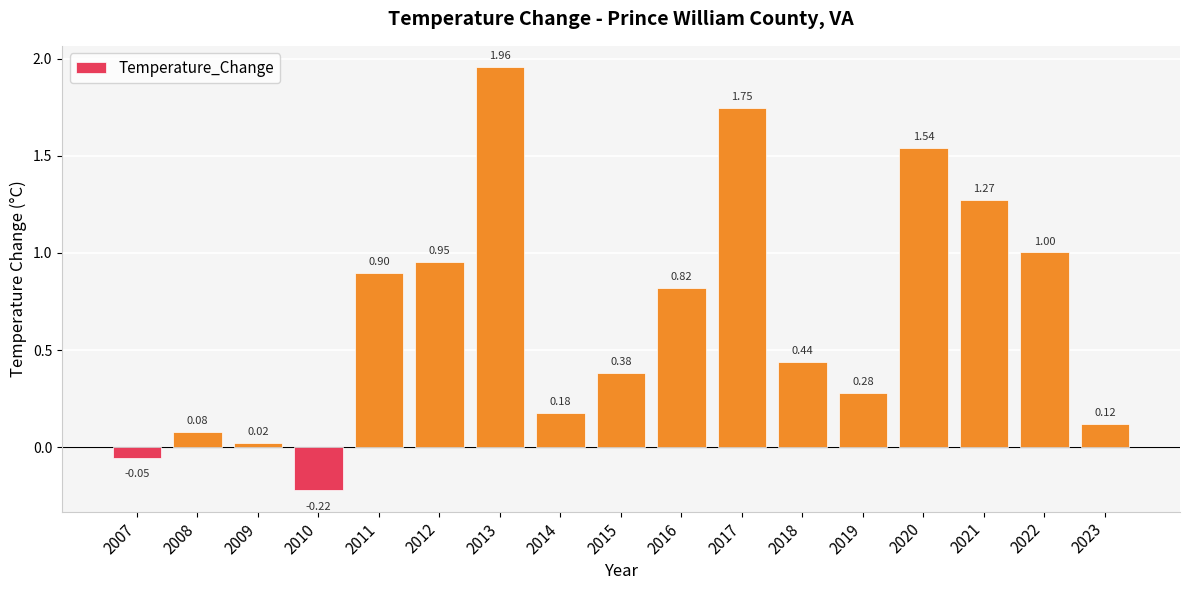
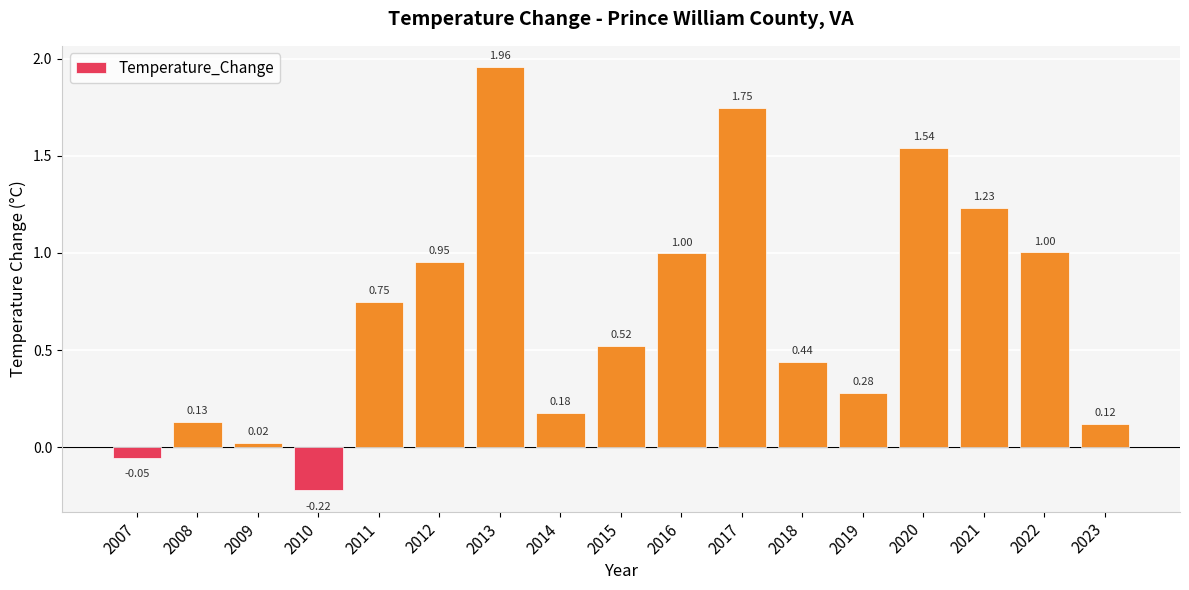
2008: 0.08 -> 0.13
2011: 0.90 -> 0.75
2015: 0.38 -> 0.52
2016: 0.82 -> 1.00
2021: 1.27 -> 1.23
